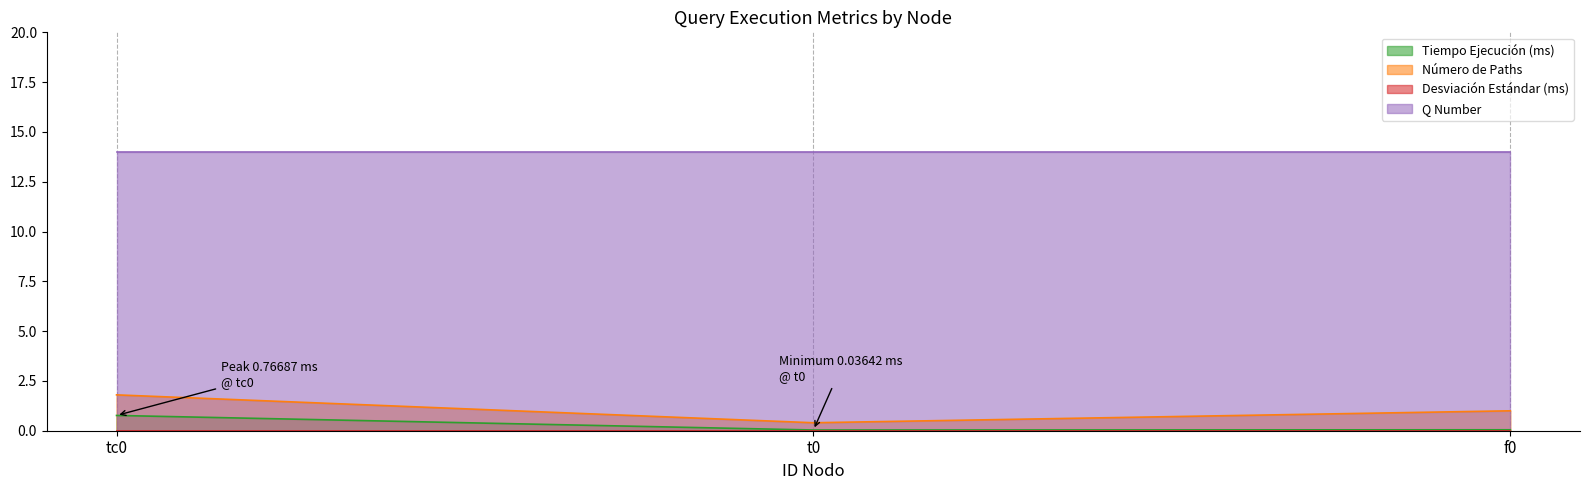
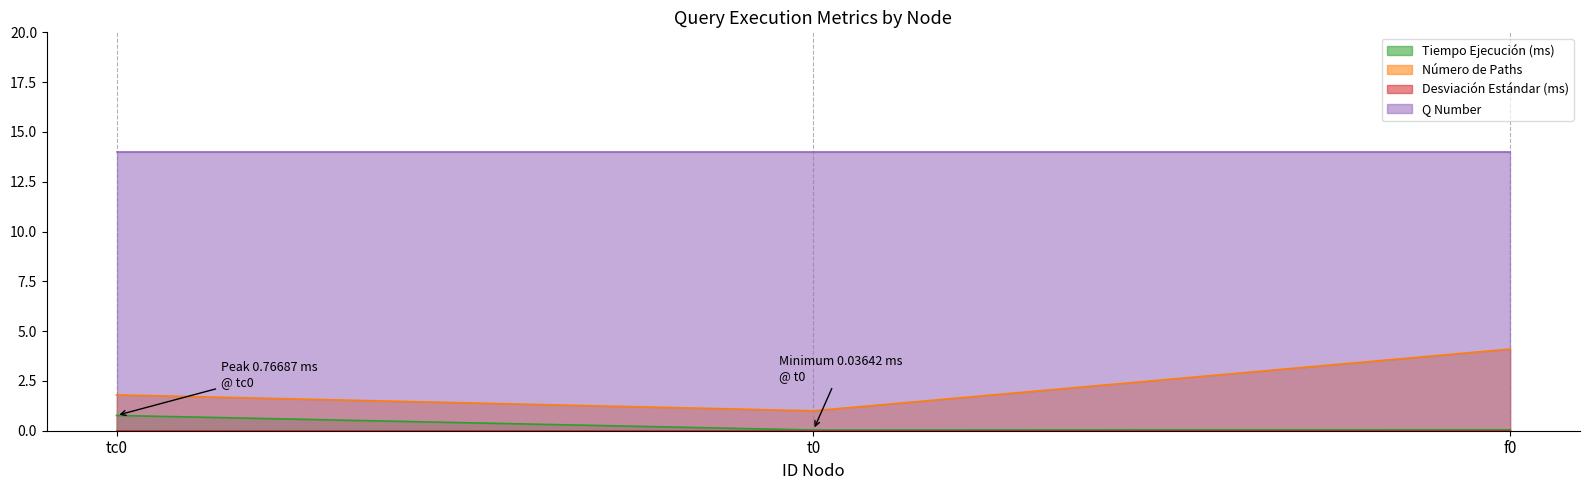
Número de Paths, t0: 0.4 -> 1.0
Número de Paths, f0: 1.0 -> 4.1
